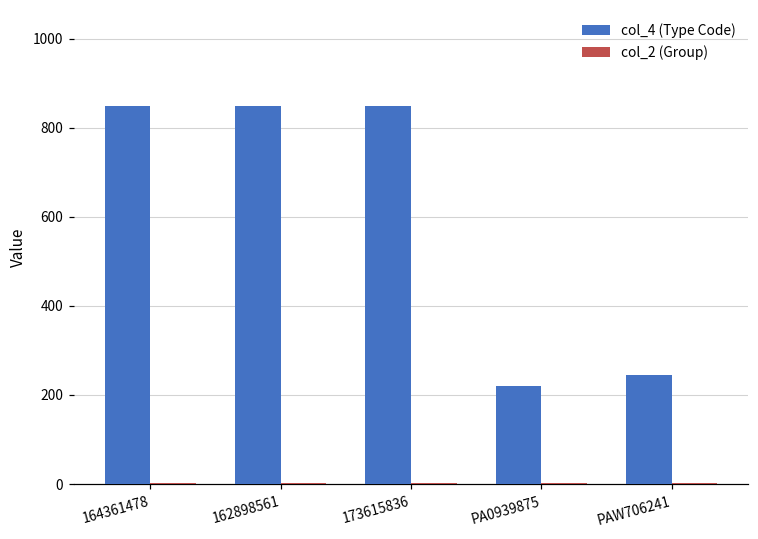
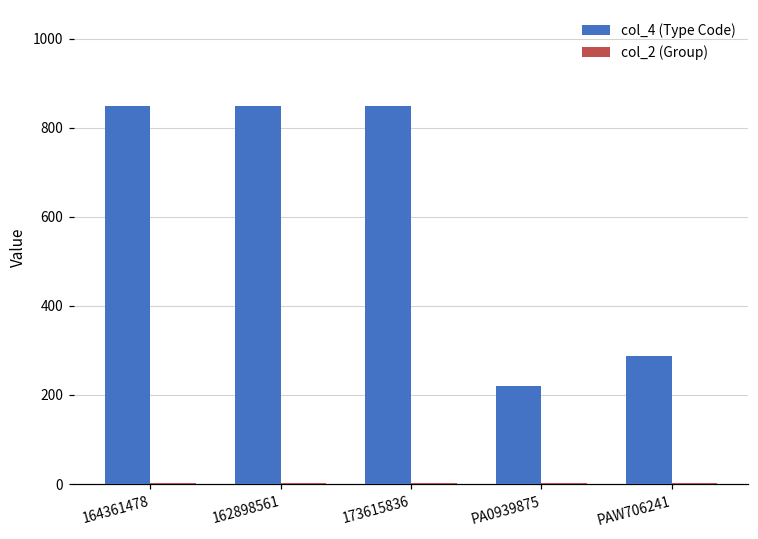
col_4 (Type Code), PAW706241: 250 -> 290
